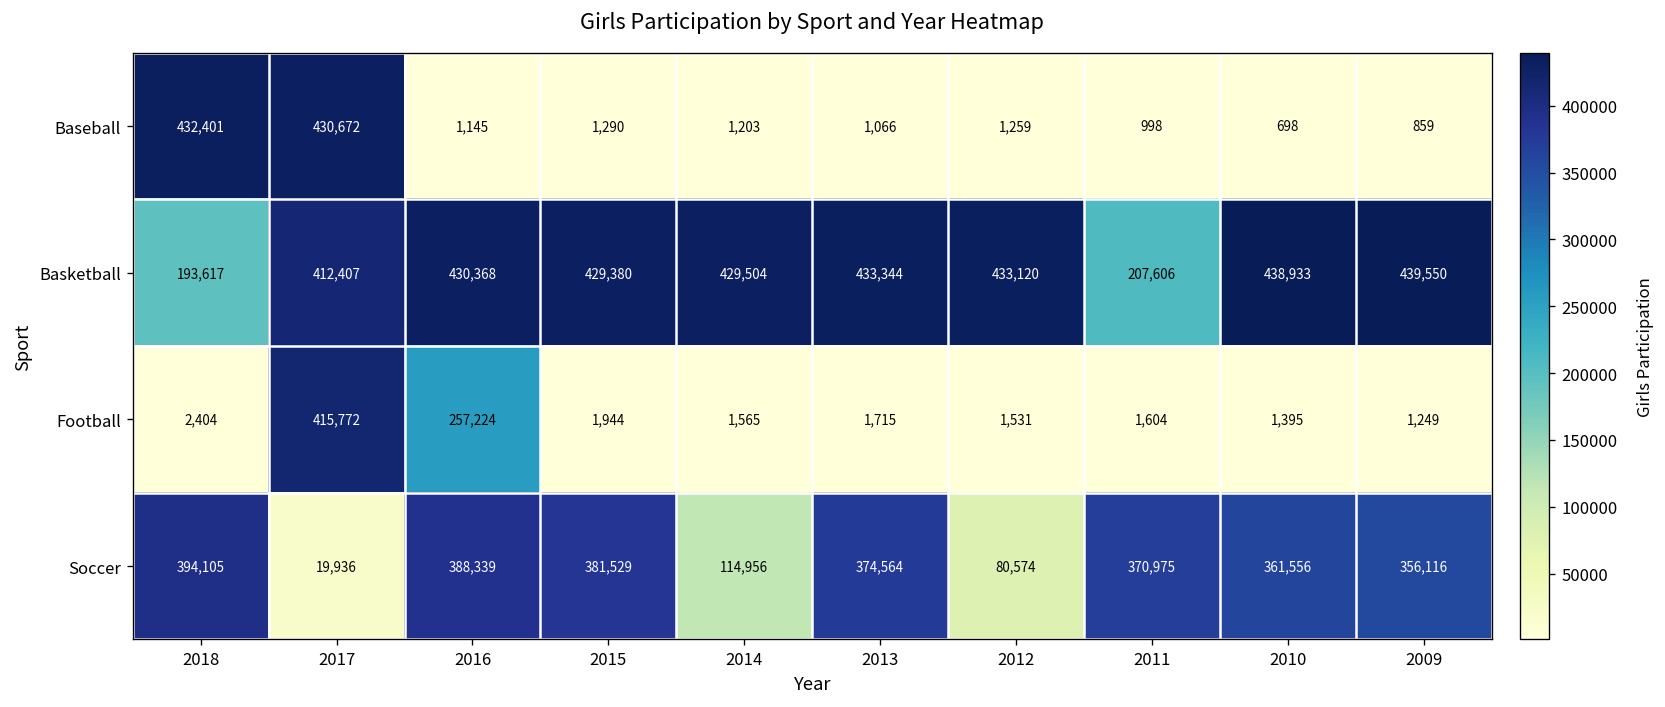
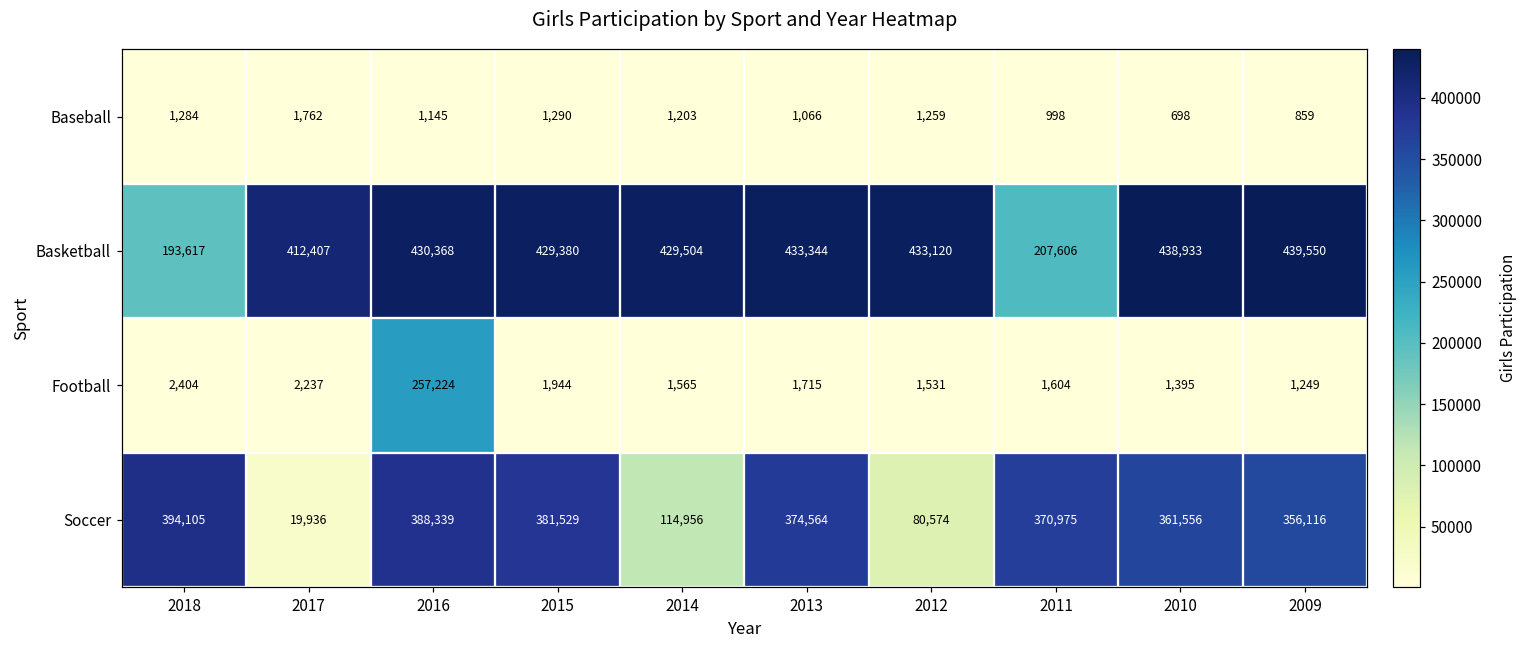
Baseball, 2018: 432,401 -> 1,284
Baseball, 2017: 430,672 -> 1,762
Football, 2017: 415,772 -> 2,237
